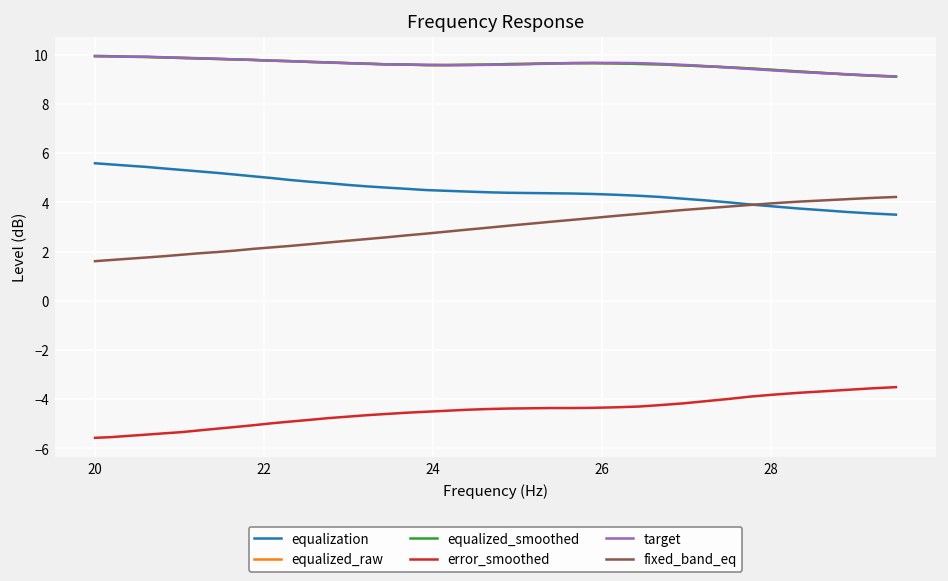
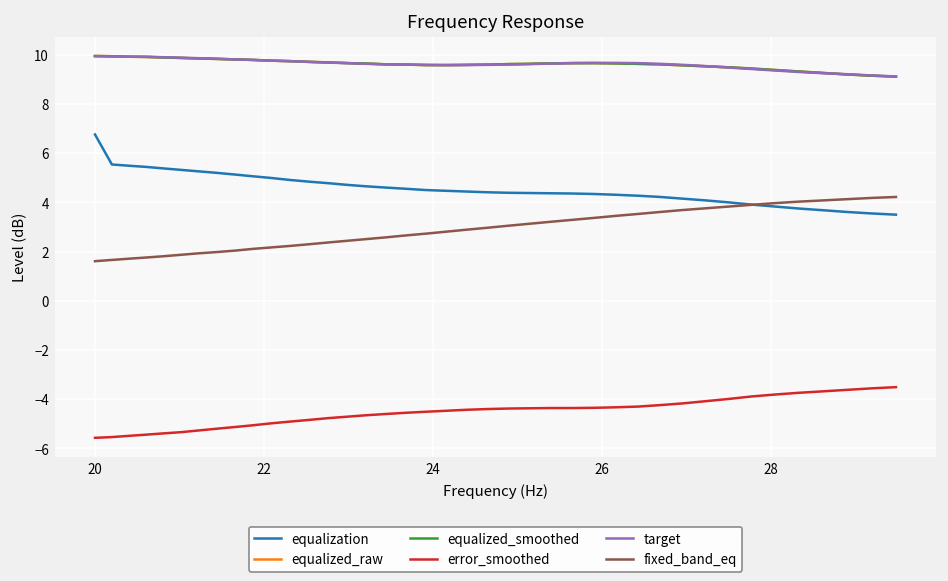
equalization, 20: 5.6 -> 6.8
